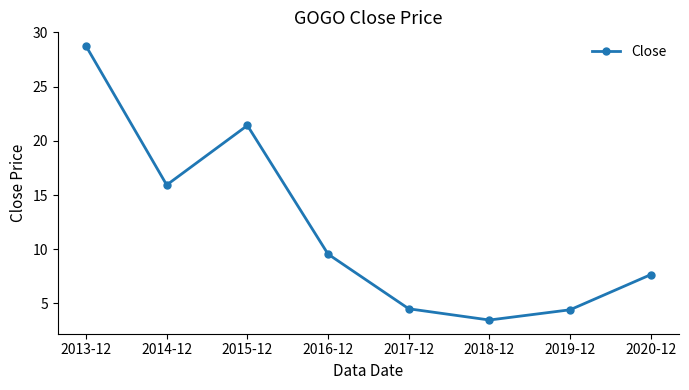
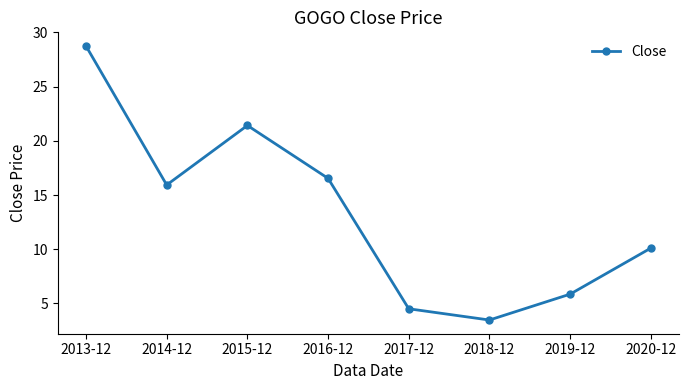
2016-12: 9.5 -> 16.5
2019-12: 4.4 -> 5.9
2020-12: 7.7 -> 10.1
